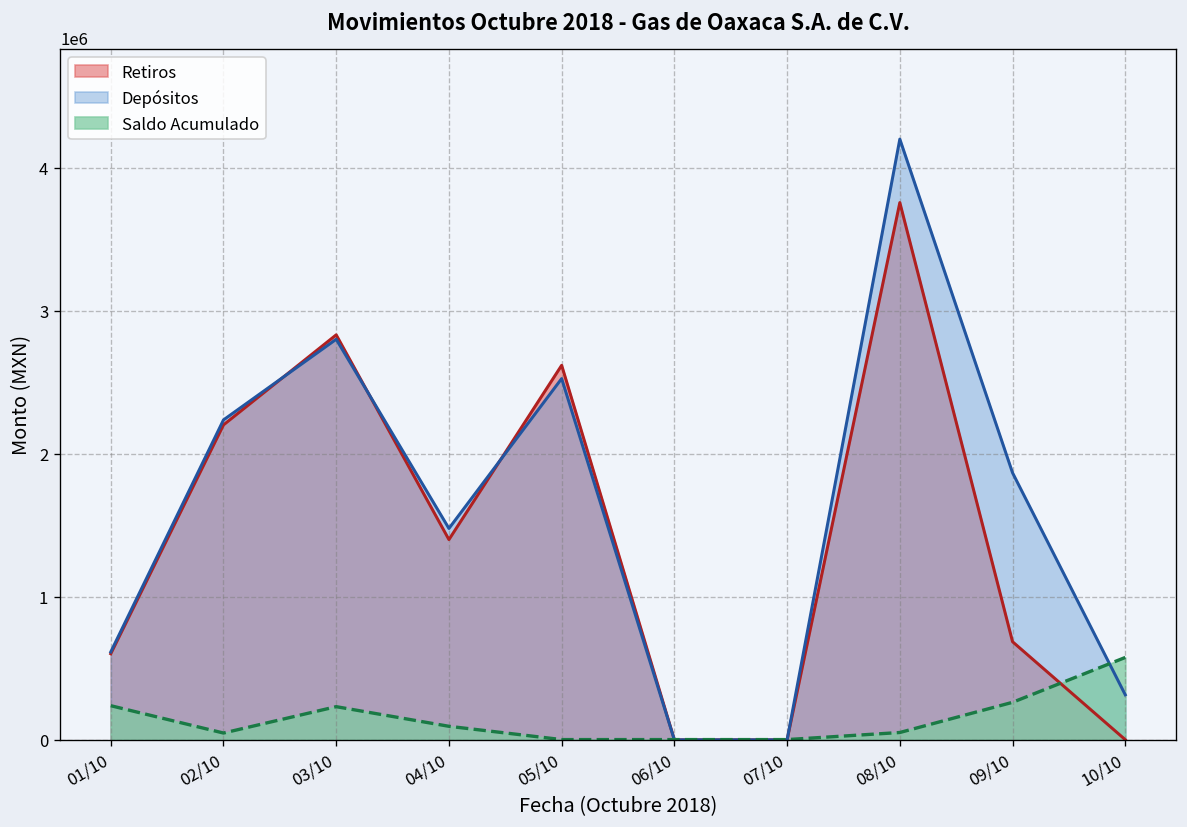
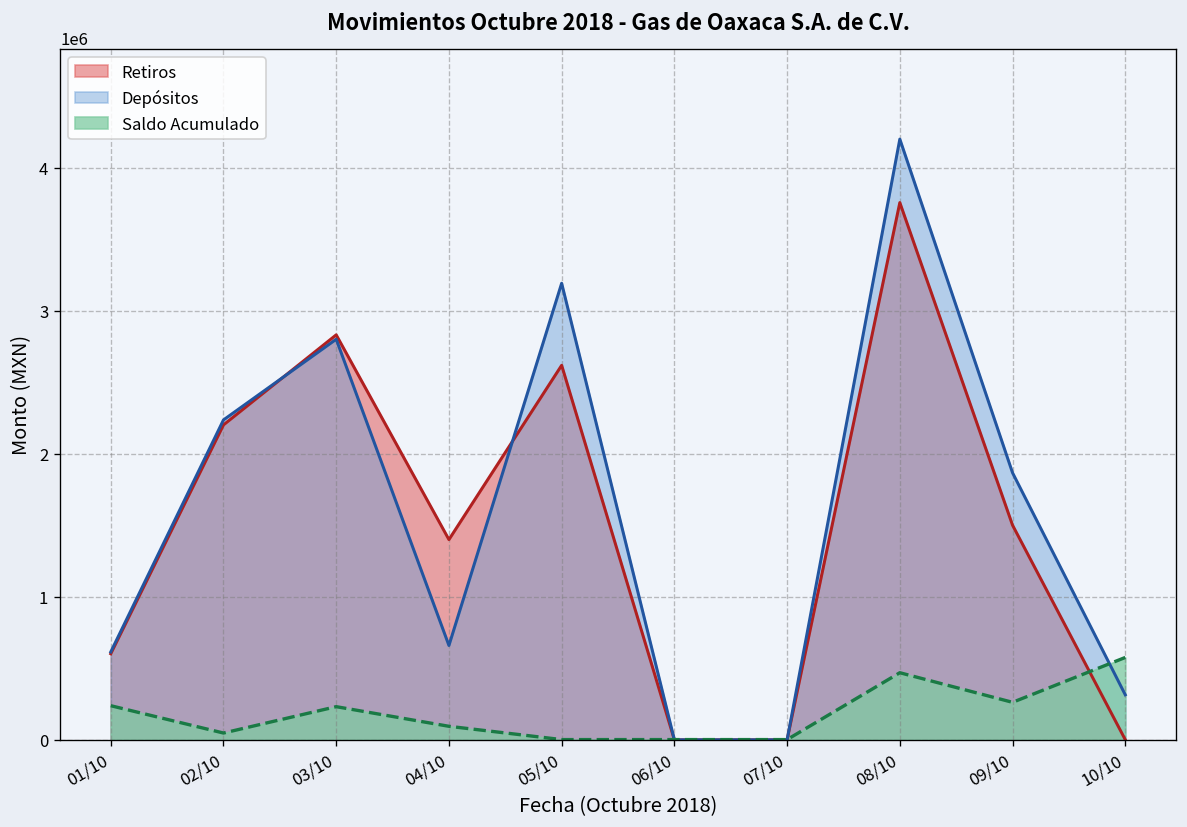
Depósitos, 04/10: 1480000 -> 660000
Depósitos, 05/10: 2530000 -> 3190000
Saldo Acumulado, 08/10: 50000 -> 470000
Retiros, 09/10: 690000 -> 1500000
